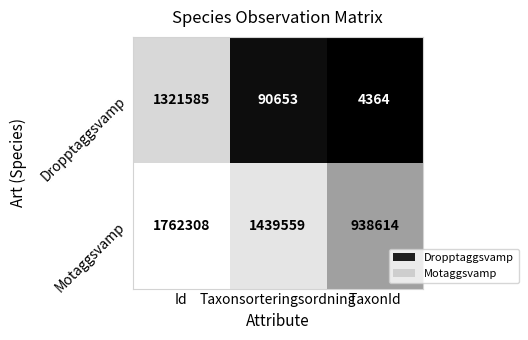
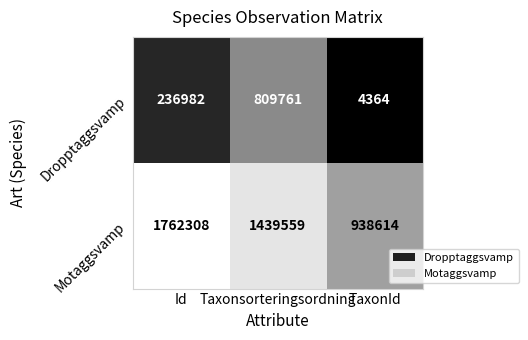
Dropptaggsvamp, Id: 1321585 -> 236982
Dropptaggsvamp, Taxonsorteringsordning: 90653 -> 809761
